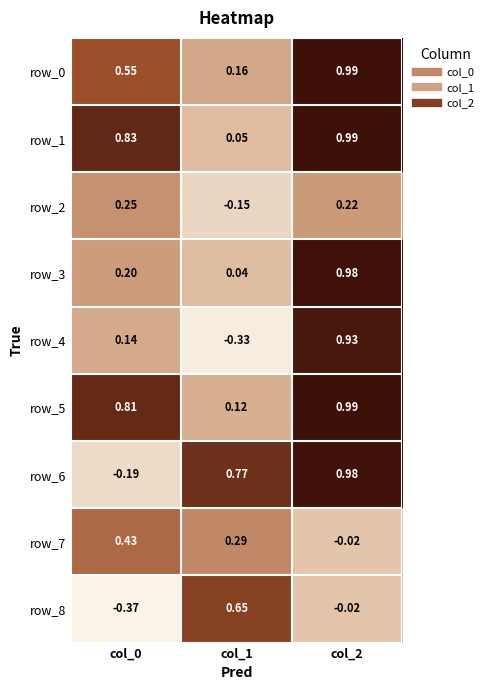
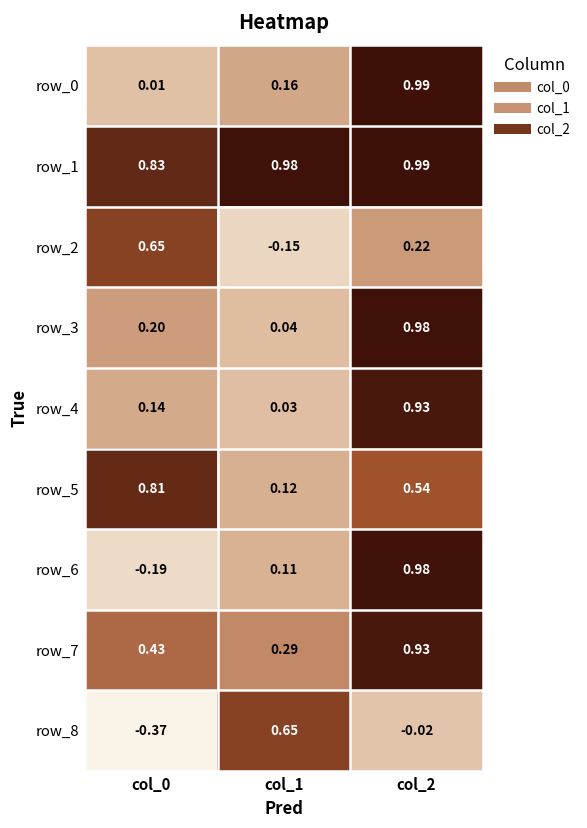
row_0, col_0: 0.55 -> 0.01
row_1, col_1: 0.05 -> 0.98
row_2, col_0: 0.25 -> 0.65
row_4, col_1: -0.33 -> 0.03
row_5, col_2: 0.99 -> 0.54
row_6, col_1: 0.77 -> 0.11
row_7, col_2: -0.02 -> 0.93
